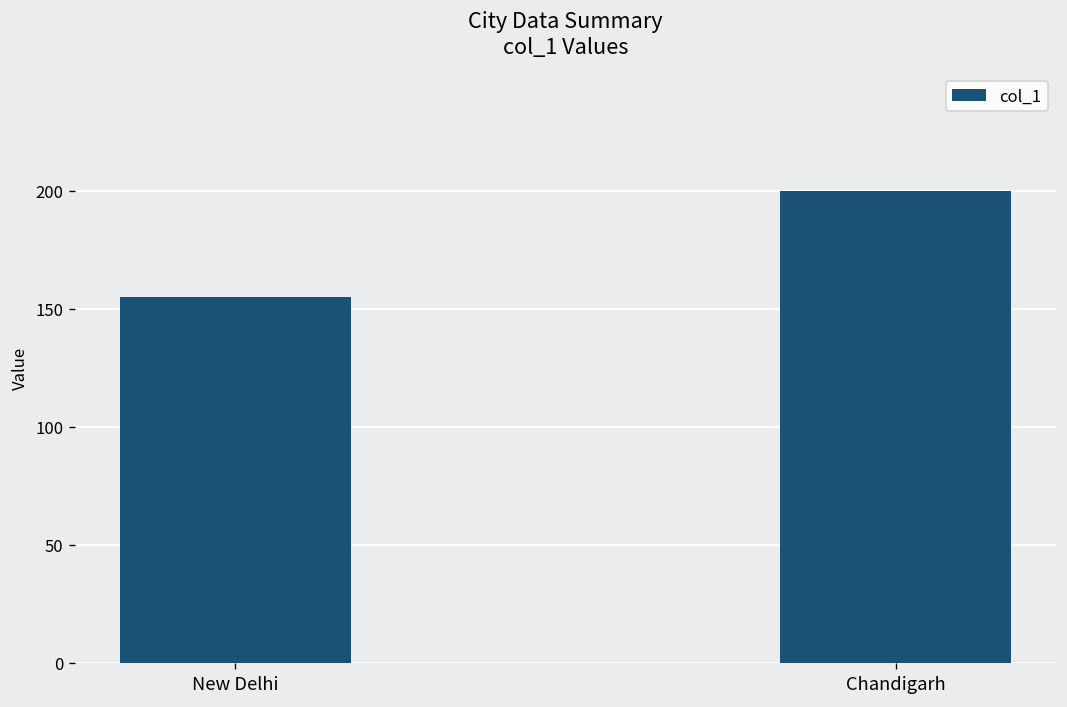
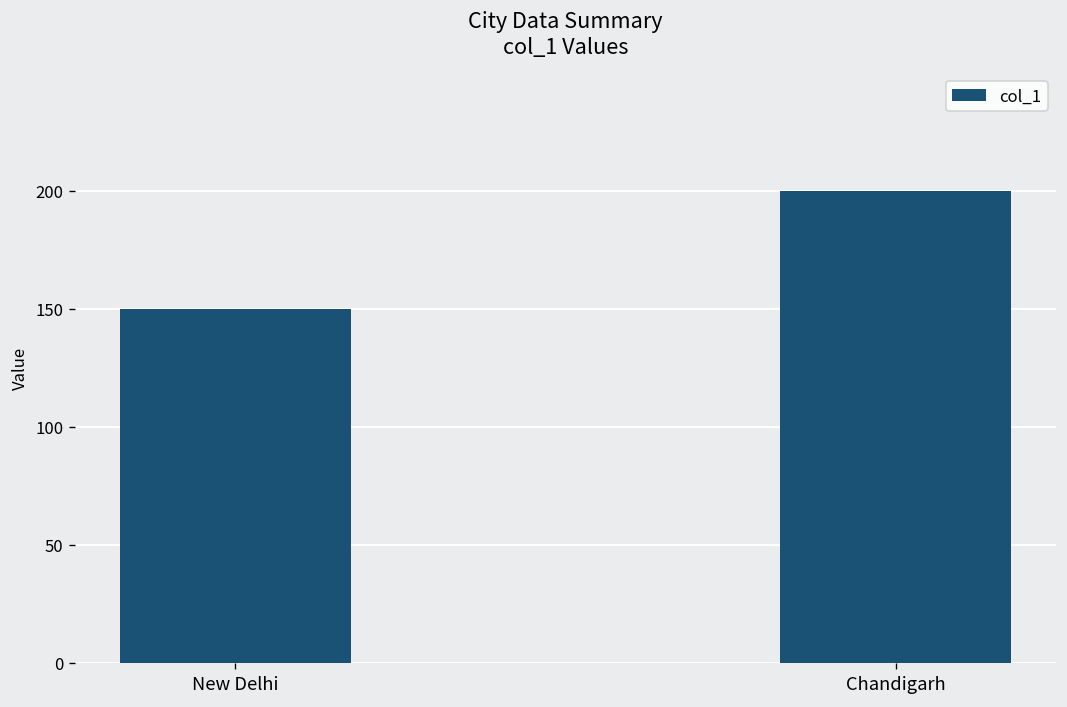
New Delhi: 155 -> 150
